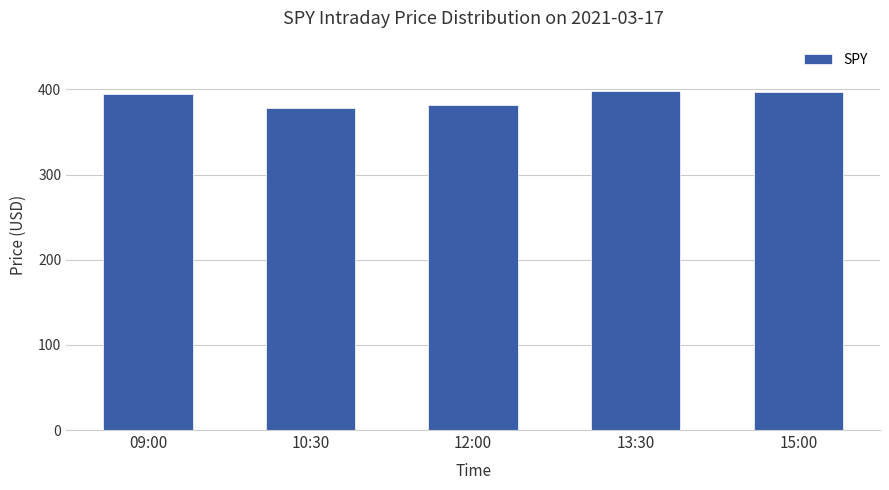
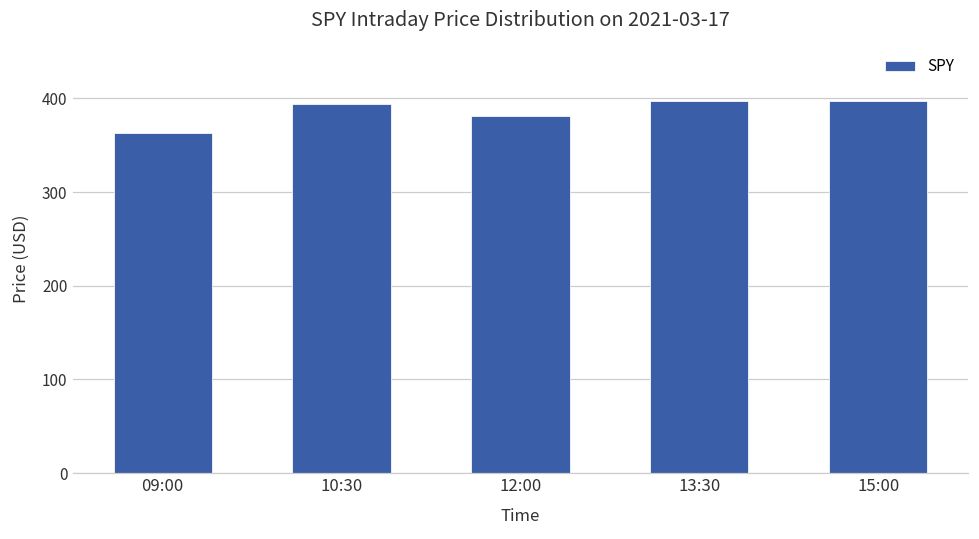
09:00: 390 -> 360
10:30: 380 -> 390
